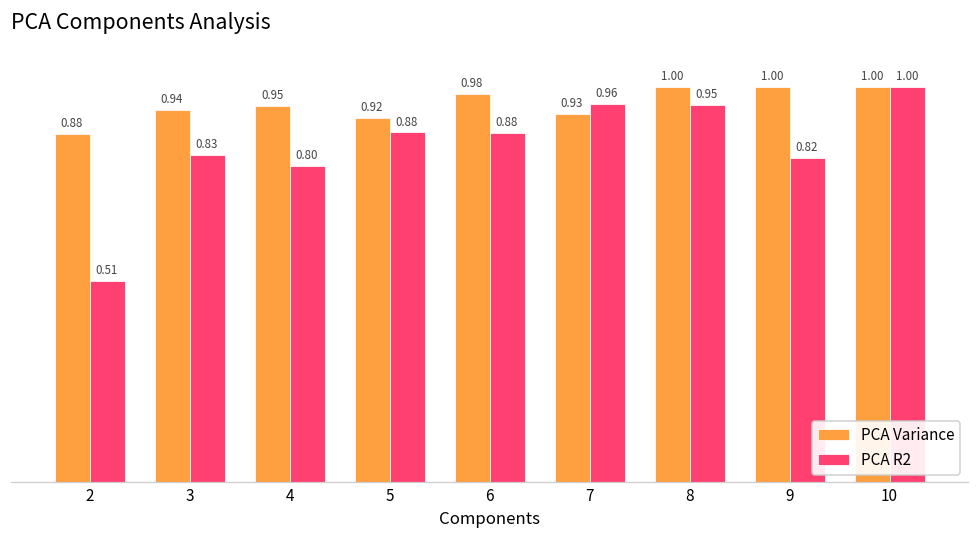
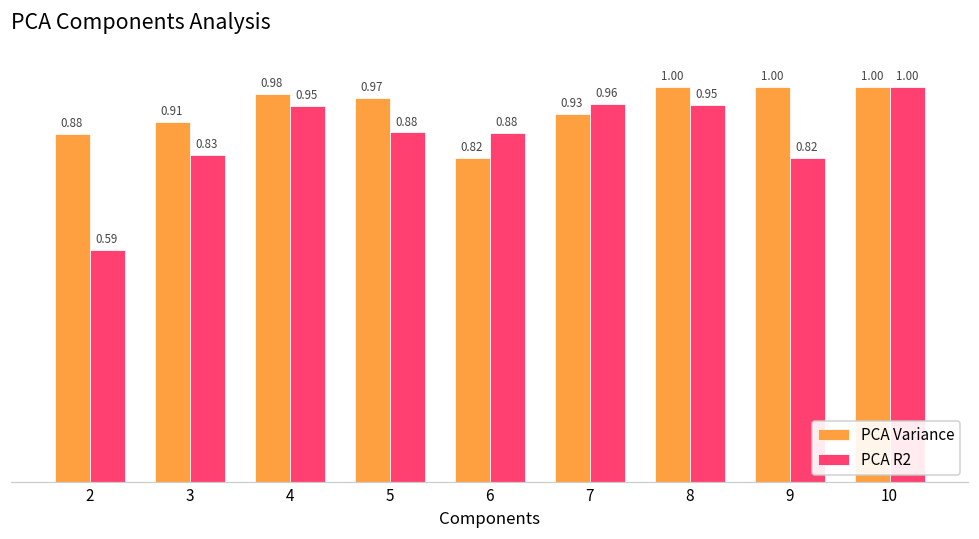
PCA R2, 2: 0.51 -> 0.59
PCA Variance, 3: 0.94 -> 0.91
PCA Variance, 4: 0.95 -> 0.98
PCA R2, 4: 0.80 -> 0.95
PCA Variance, 5: 0.92 -> 0.97
PCA Variance, 6: 0.98 -> 0.82
